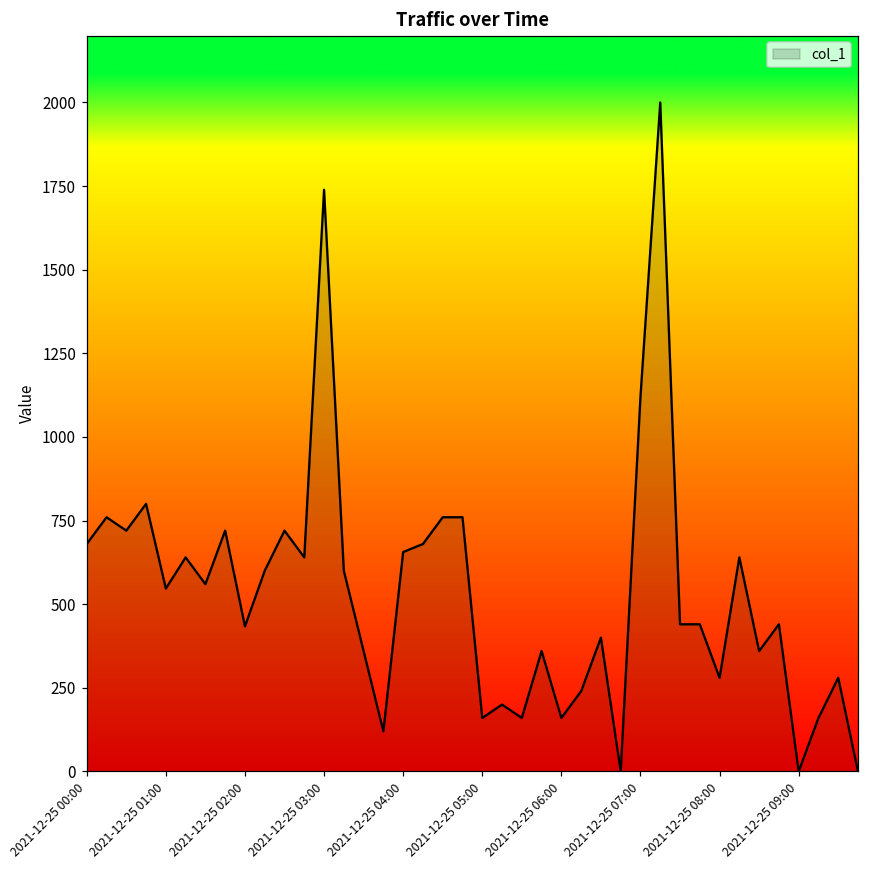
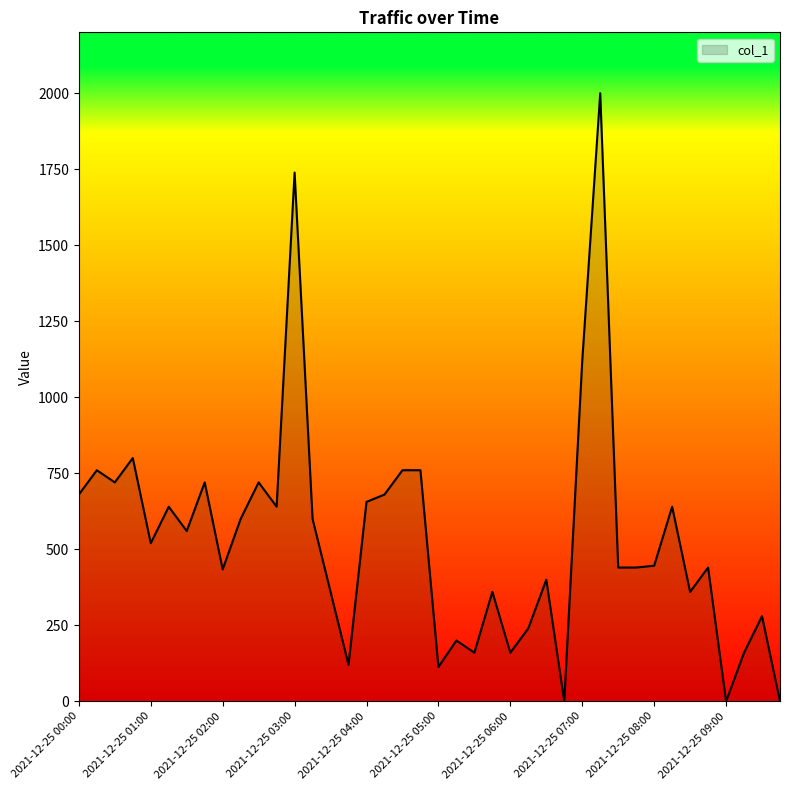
2021-12-25 01:00: 550 -> 520
2021-12-25 05:00: 160 -> 110
2021-12-25 08:00: 280 -> 450
